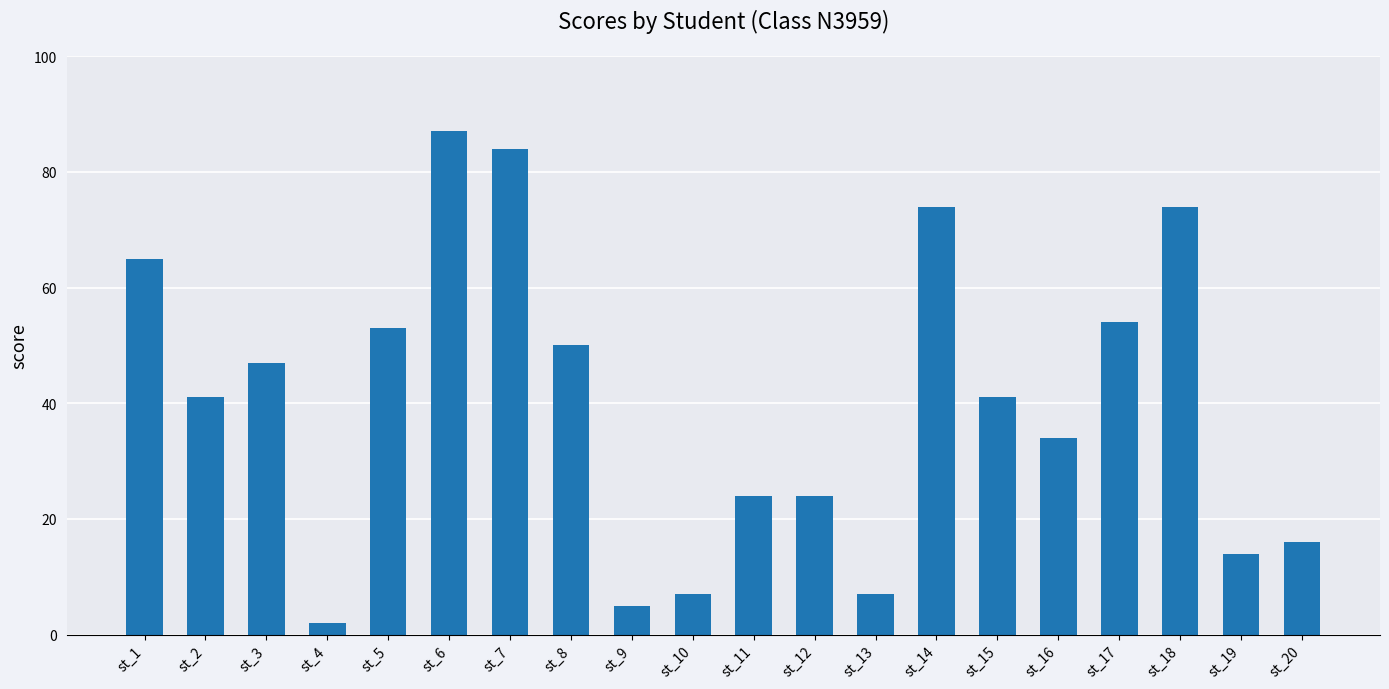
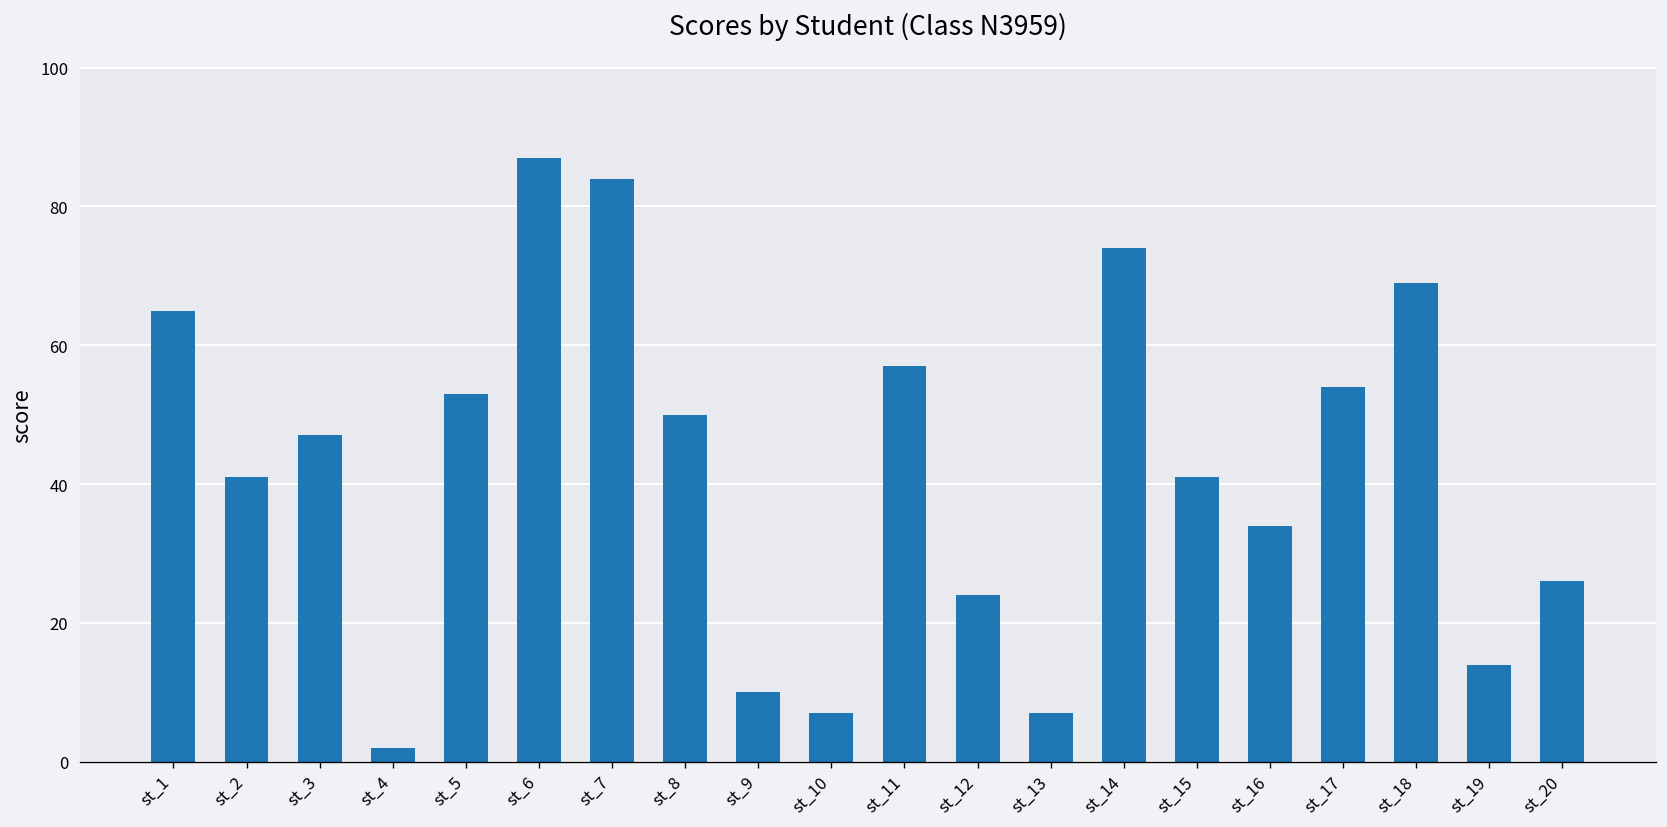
st_9: 5 -> 10
st_11: 24 -> 57
st_18: 74 -> 69
st_20: 16 -> 26
